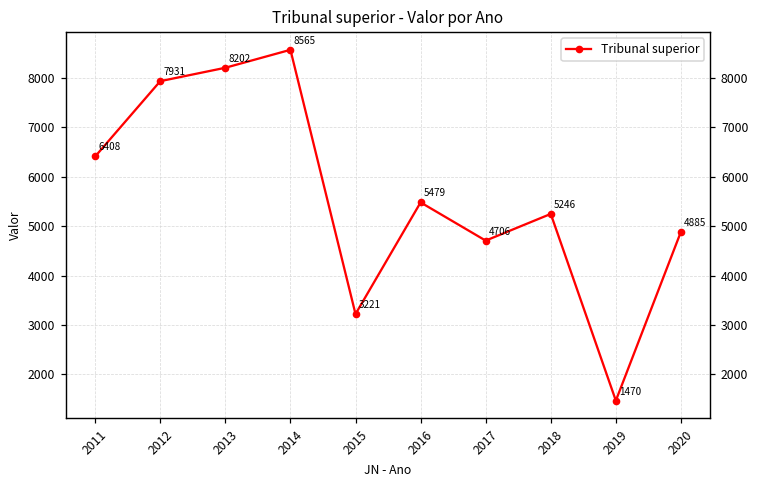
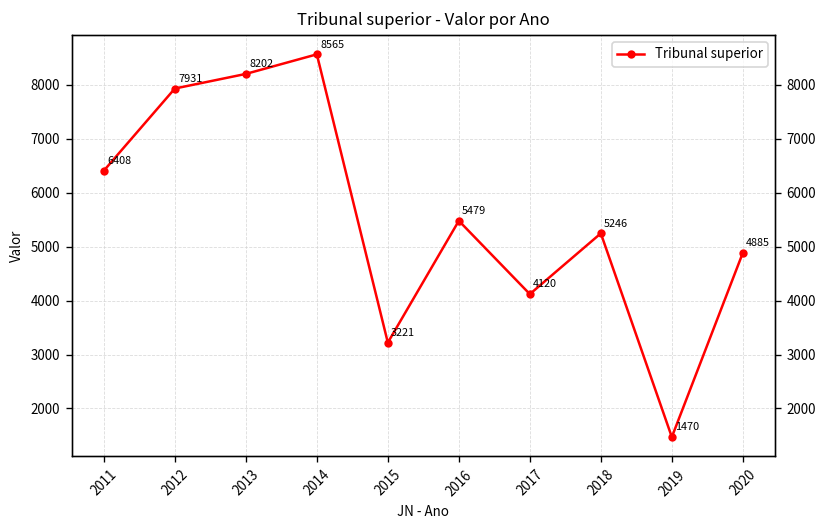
2017: 4706 -> 4120
